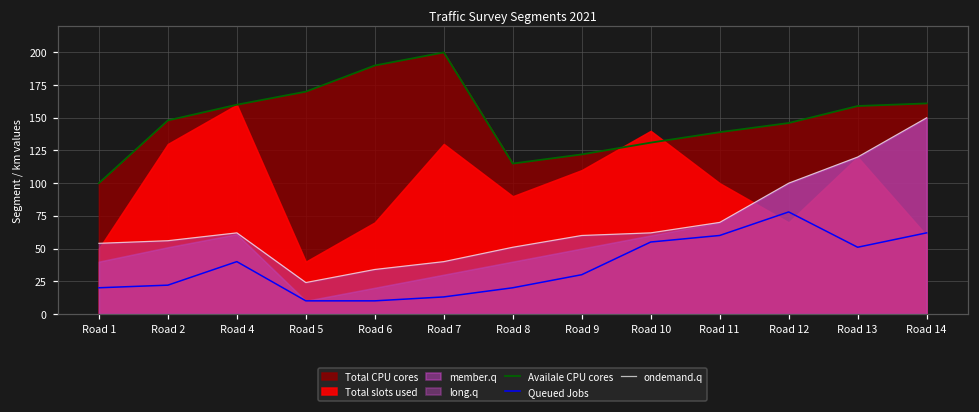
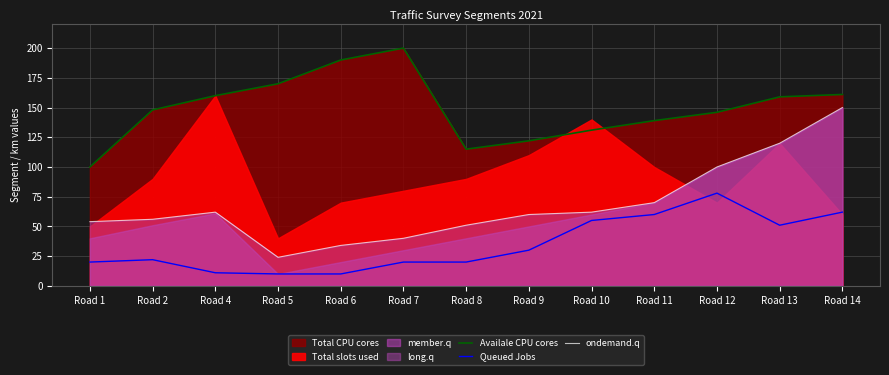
Total slots used, Road 2: 130 -> 90
Queued Jobs, Road 4: 40 -> 11
Queued Jobs, Road 7: 13 -> 20
Total slots used, Road 7: 130 -> 80
